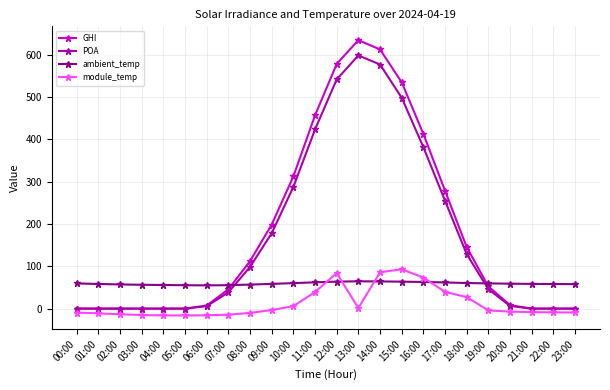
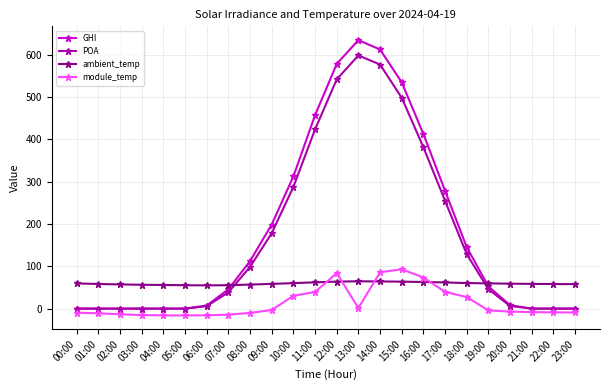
module_temp, 10:00: 10 -> 30
